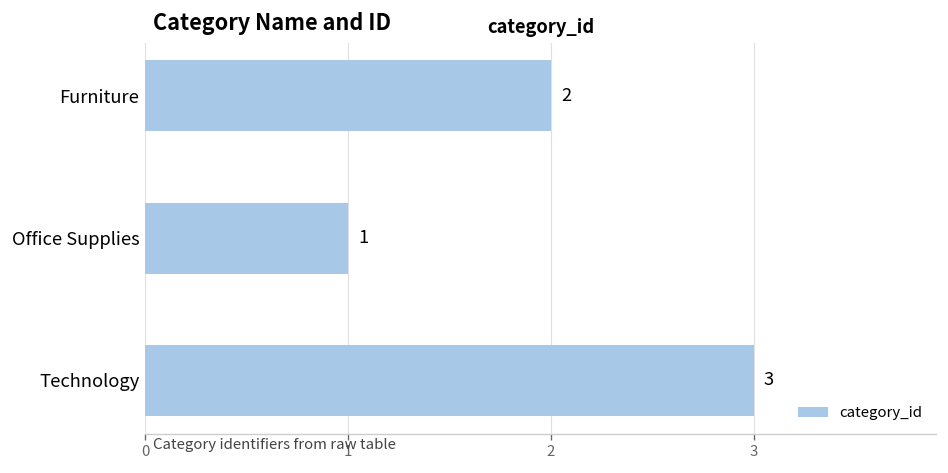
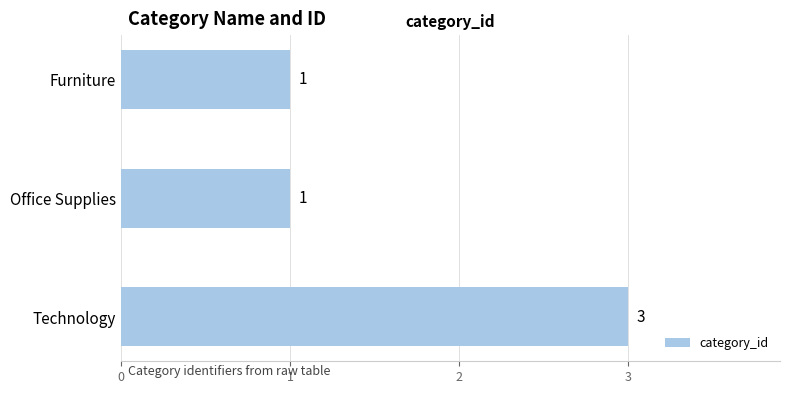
Furniture: 2 -> 1
